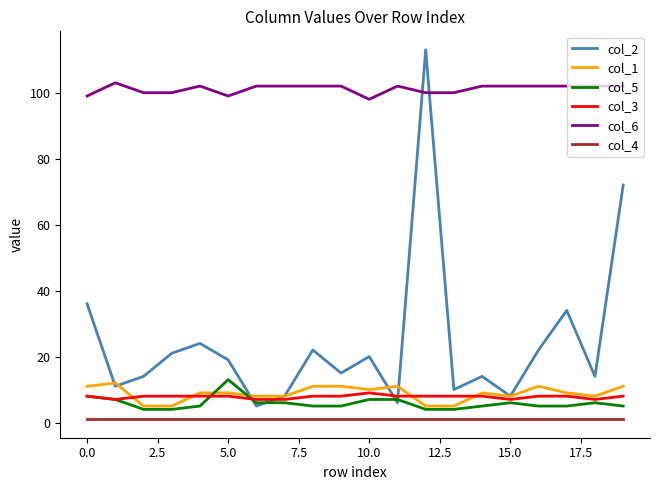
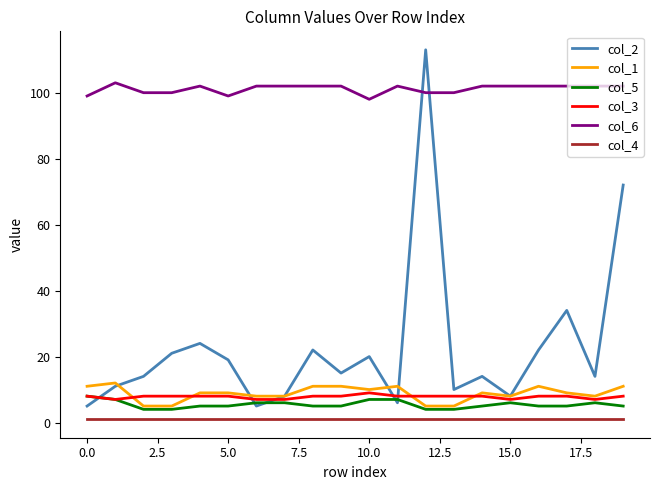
col_2, 0.0: 36 -> 5
col_5, 5.0: 13 -> 5
